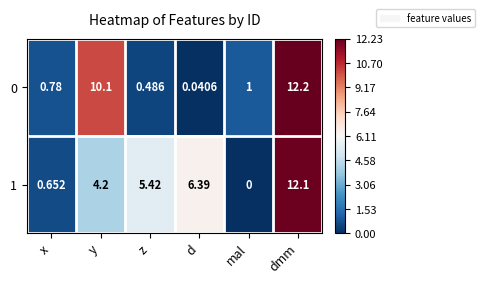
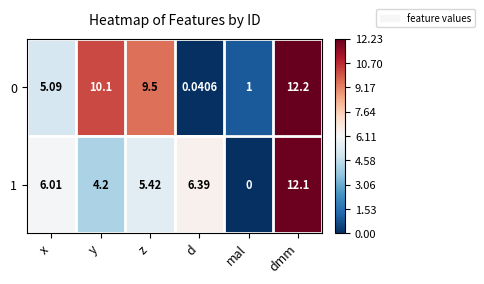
0, x: 0.78 -> 5.09
0, z: 0.486 -> 9.5
1, x: 0.652 -> 6.01
